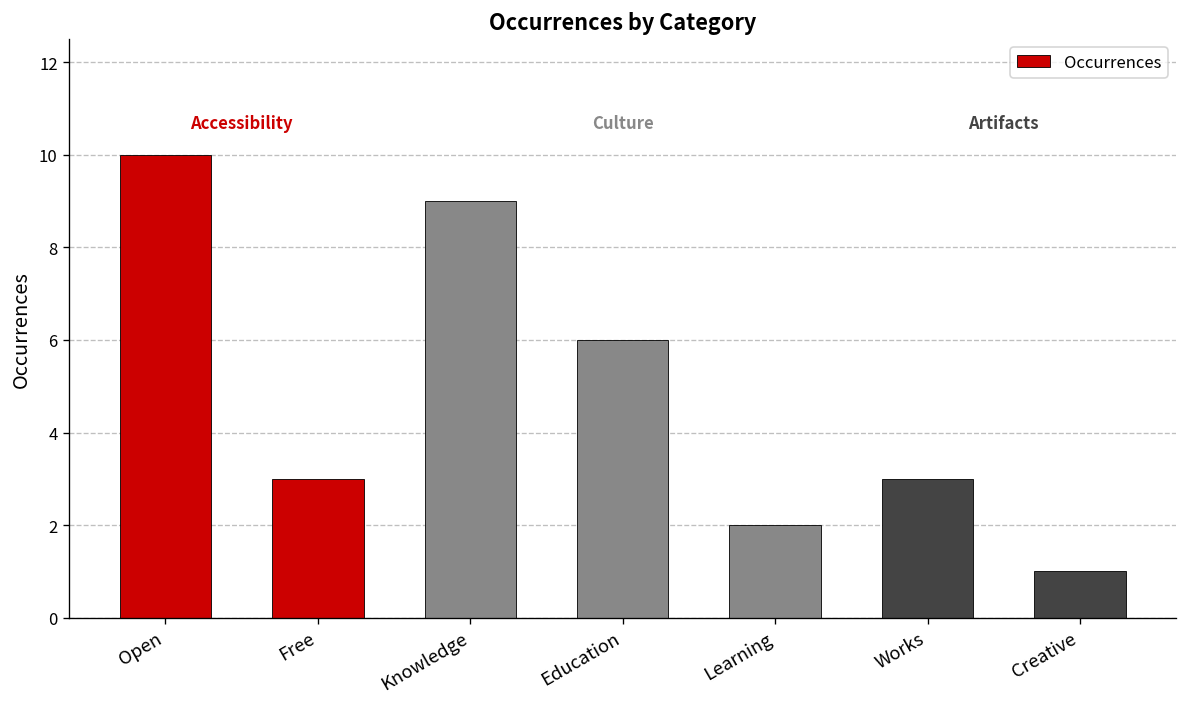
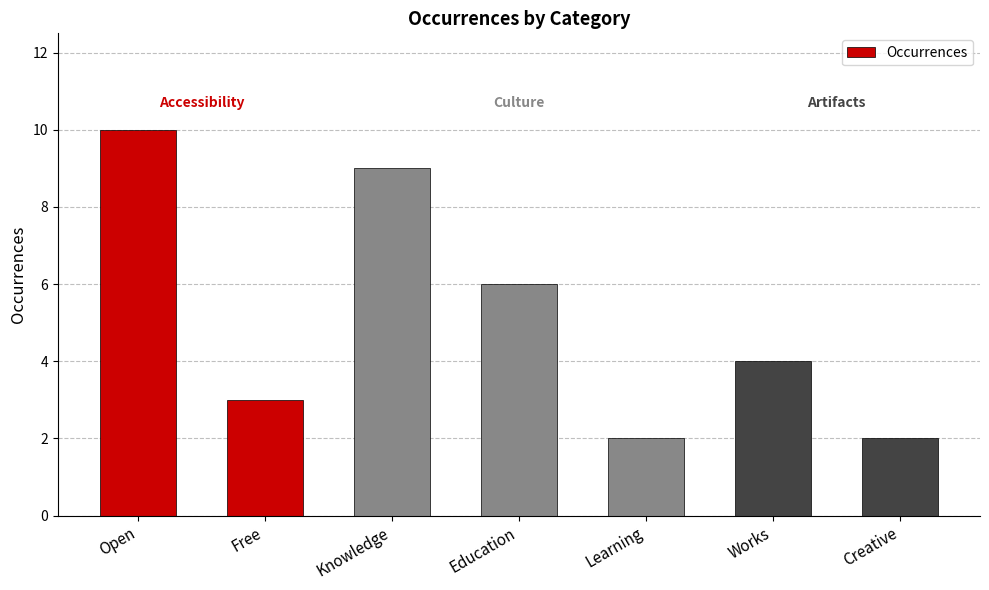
Works: 3 -> 4
Creative: 1 -> 2
